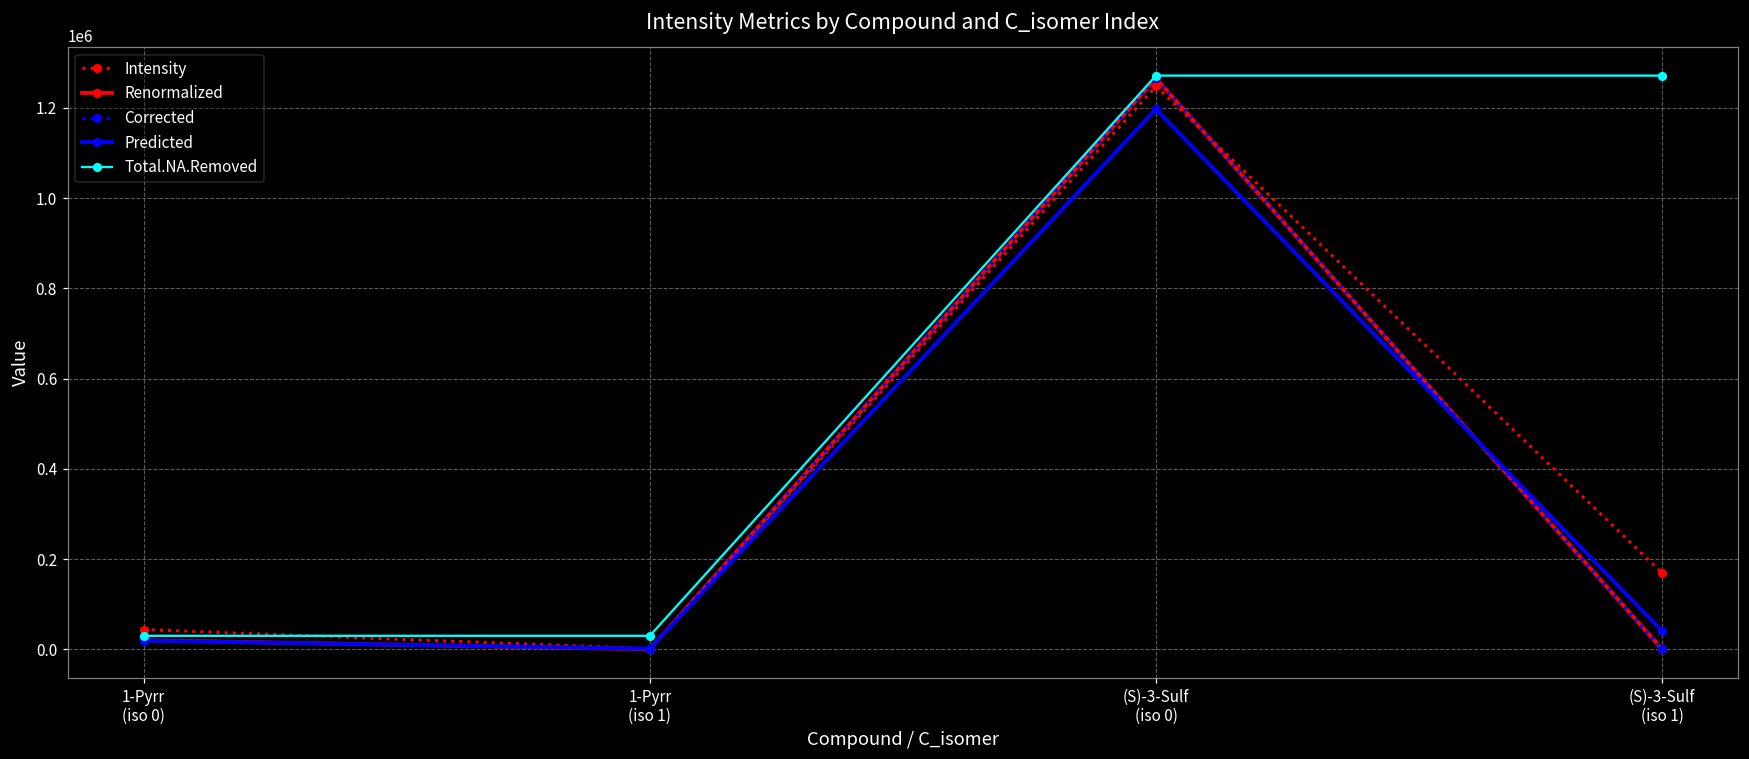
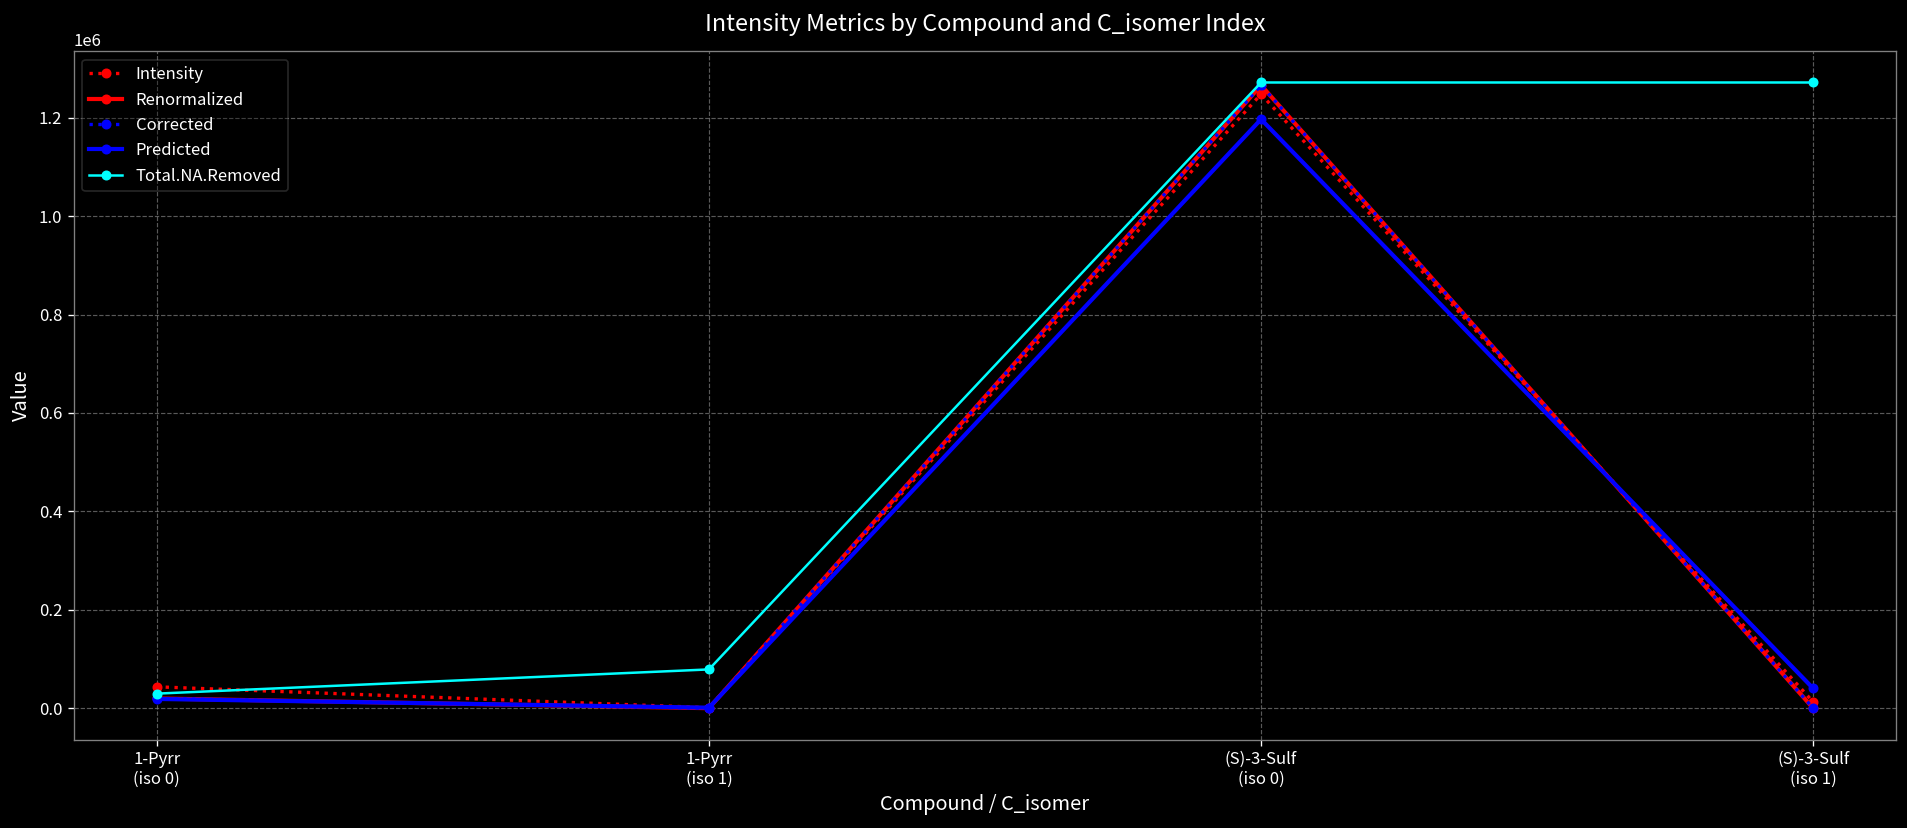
Total.NA.Removed, 1-Pyrr (iso 1): 30000 -> 80000
Intensity, (S)-3-Sulf (iso 1): 170000 -> 10000
